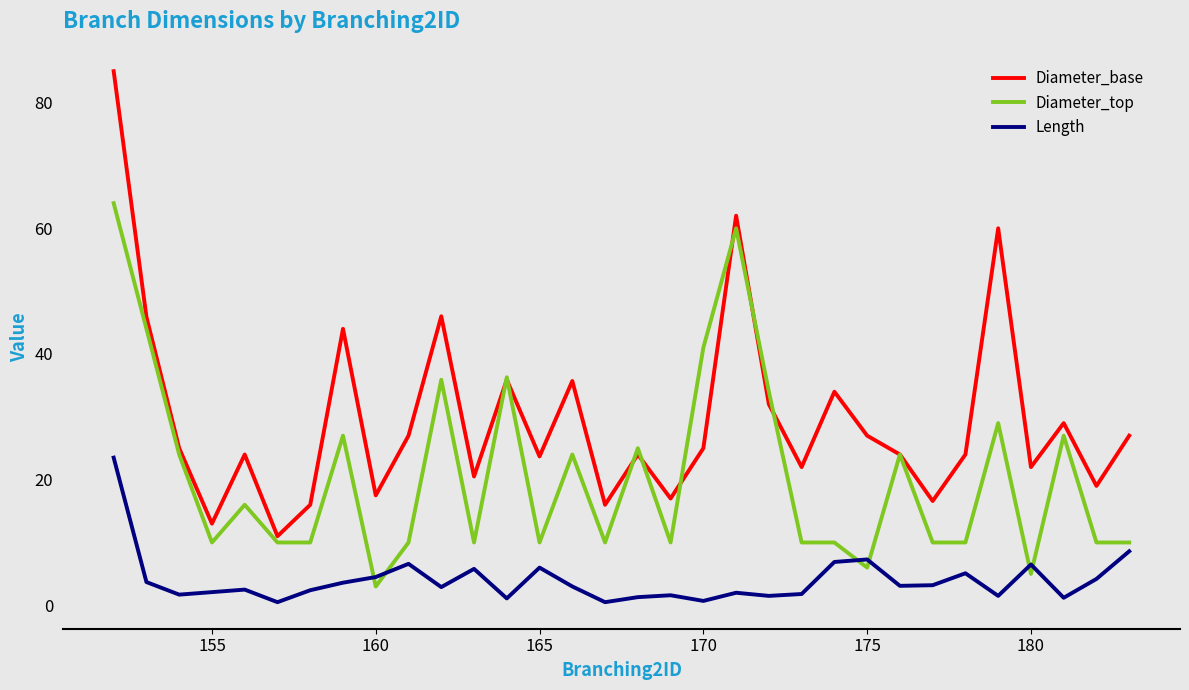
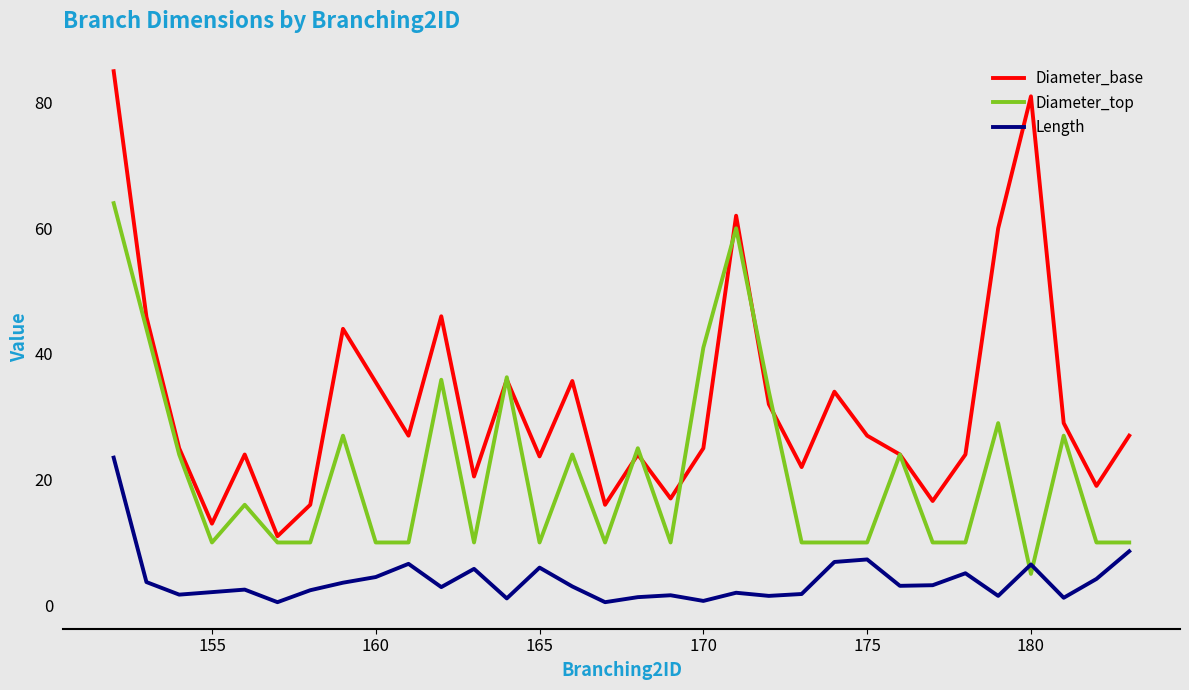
Diameter_base, 160: 18 -> 36
Diameter_top, 160: 3 -> 10
Diameter_top, 175: 6 -> 10
Diameter_base, 180: 22 -> 81
